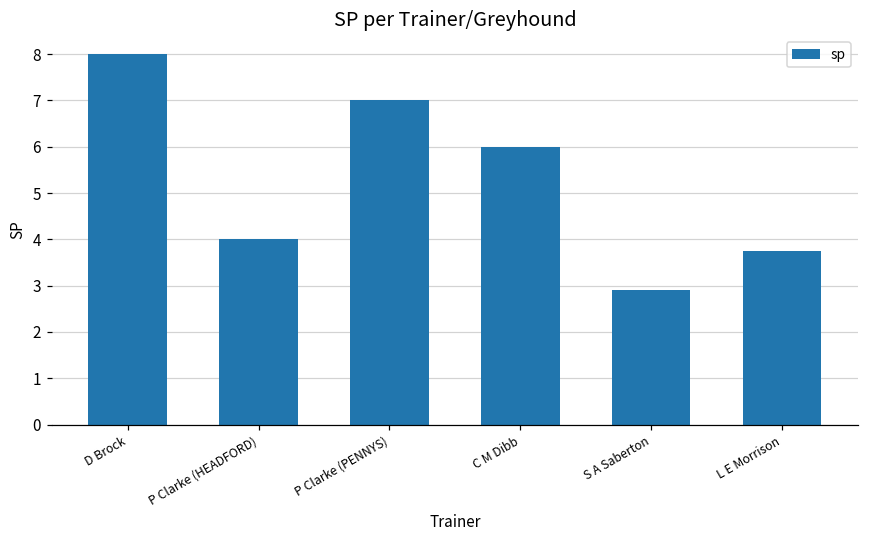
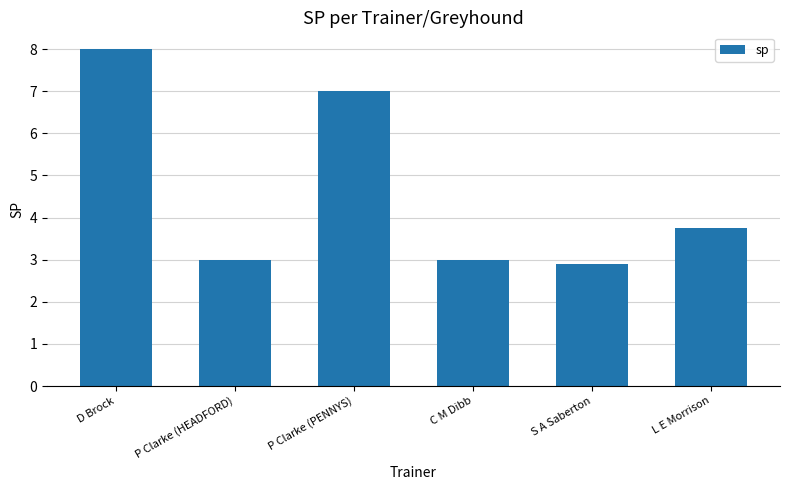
P Clarke (HEADFORD): 4 -> 3
C M Dibb: 6 -> 3
